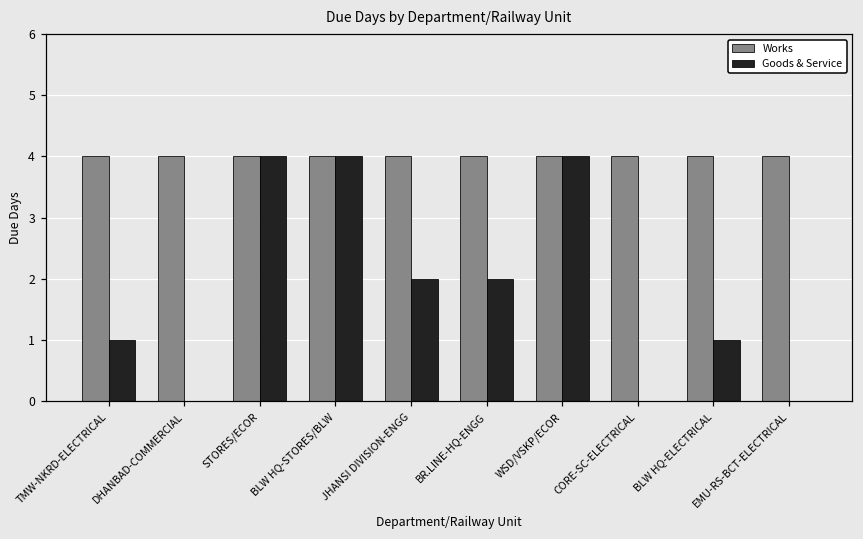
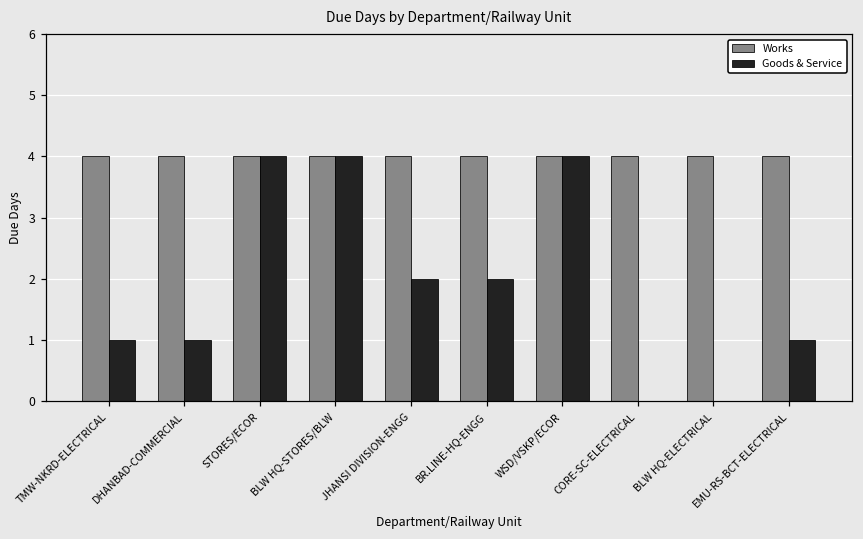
Goods & Service, DHANBAD-COMMERCIAL: 0 -> 1
Goods & Service, BLW HQ-ELECTRICAL: 1 -> 0
Goods & Service, EMU-RS-BCT-ELECTRICAL: 0 -> 1
